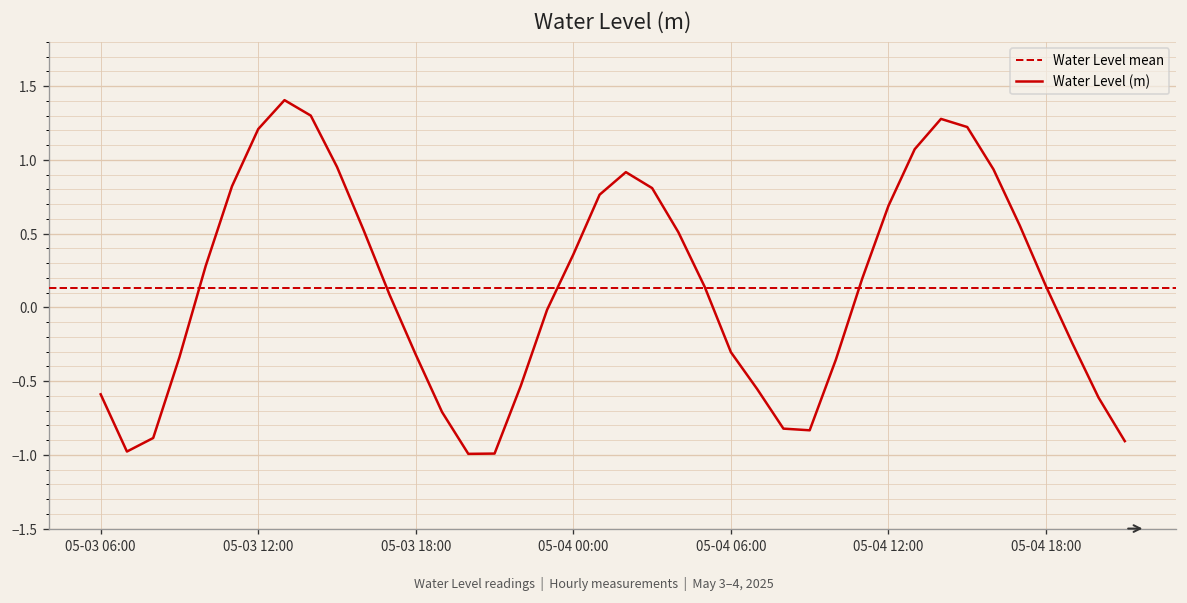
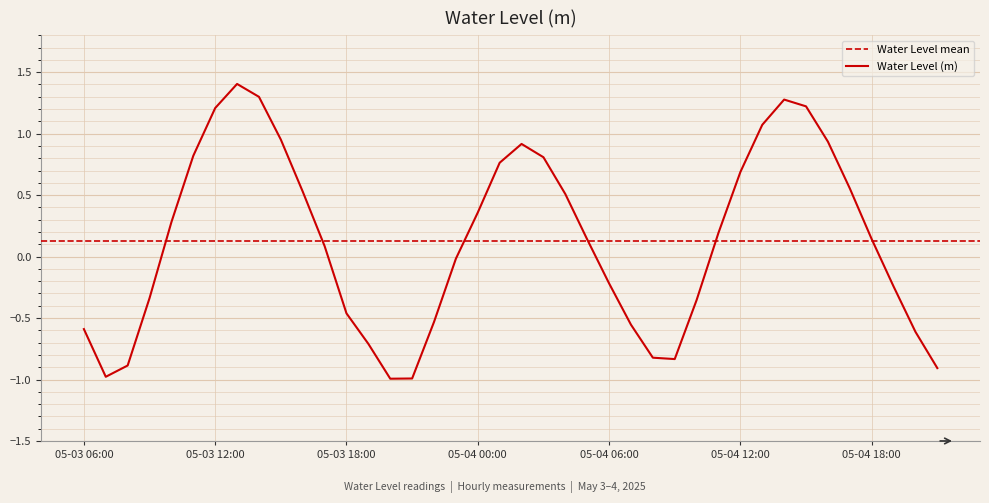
05-03 18:00: -0.32 -> -0.46
05-04 06:00: -0.30 -> -0.22
